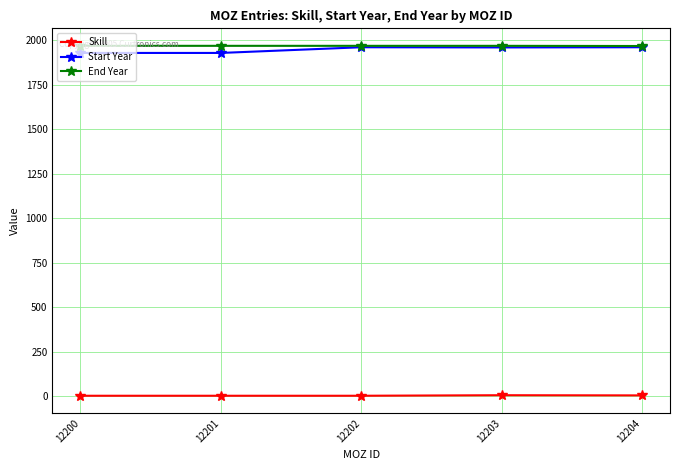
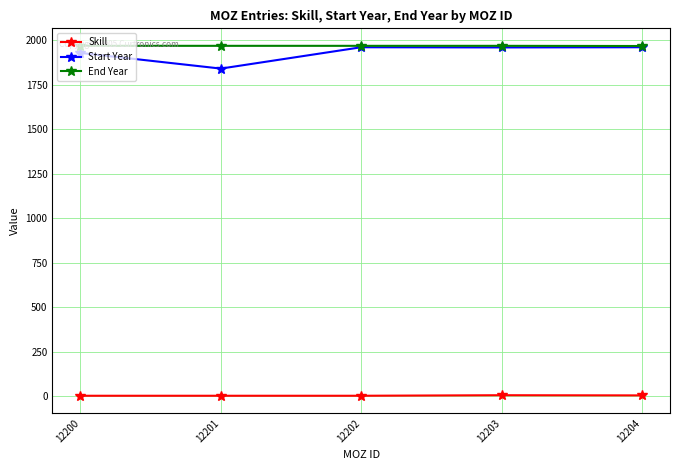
Start Year, 12201: 1930 -> 1840
